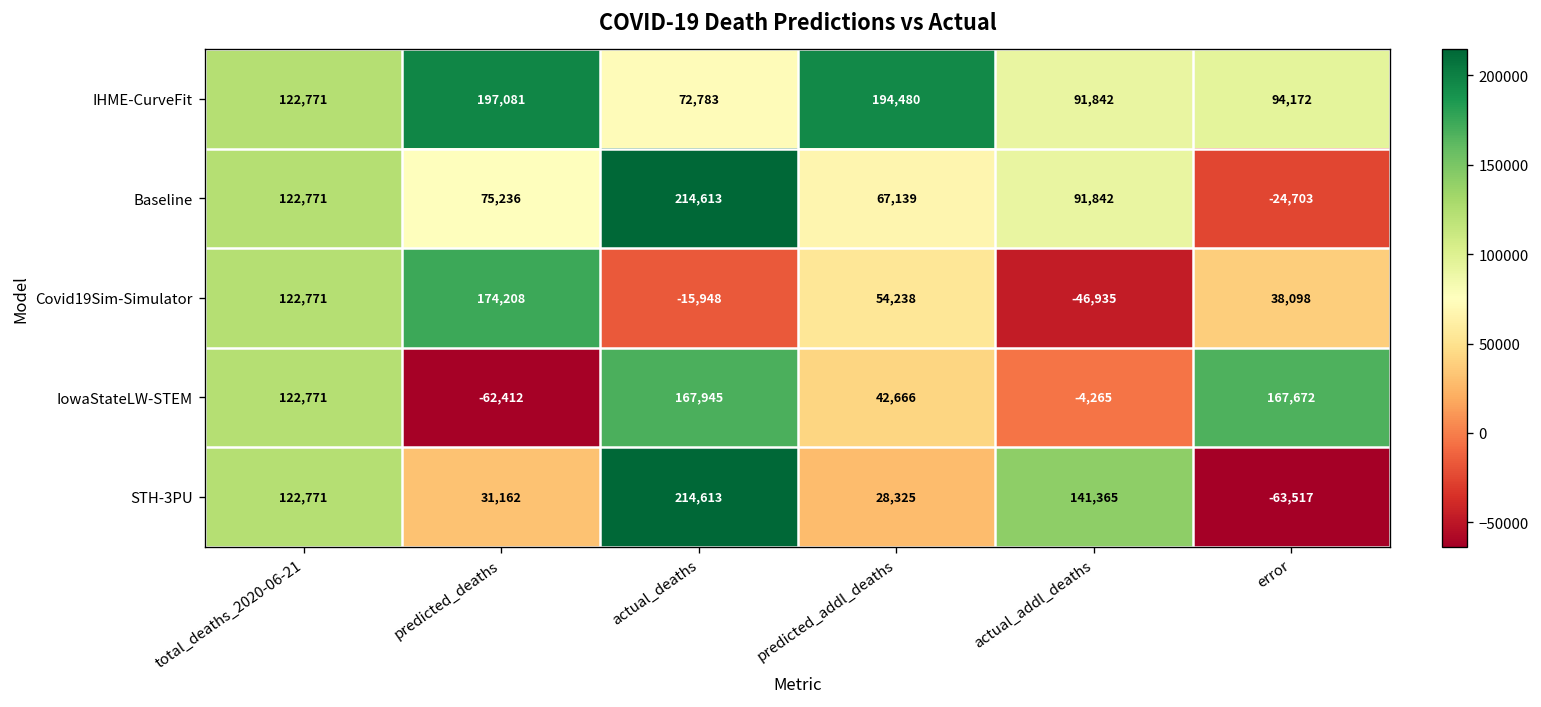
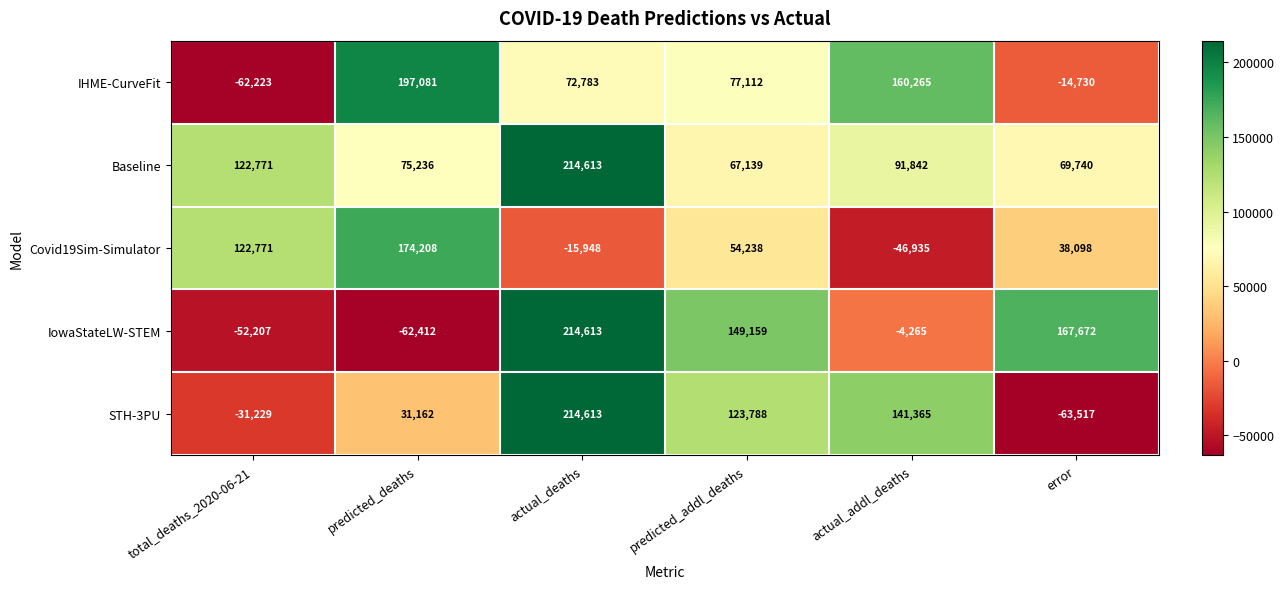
IHME-CurveFit, total_deaths_2020-06-21: 122,771 -> -62,223
IHME-CurveFit, predicted_addl_deaths: 194,480 -> 77,112
IHME-CurveFit, actual_addl_deaths: 91,842 -> 160,265
IHME-CurveFit, error: 94,172 -> -14,730
Baseline, error: -24,703 -> 69,740
IowaStateLW-STEM, total_deaths_2020-06-21: 122,771 -> -52,207
IowaStateLW-STEM, actual_deaths: 167,945 -> 214,613
IowaStateLW-STEM, predicted_addl_deaths: 42,666 -> 149,159
STH-3PU, total_deaths_2020-06-21: 122,771 -> -31,229
STH-3PU, predicted_addl_deaths: 28,325 -> 123,788
